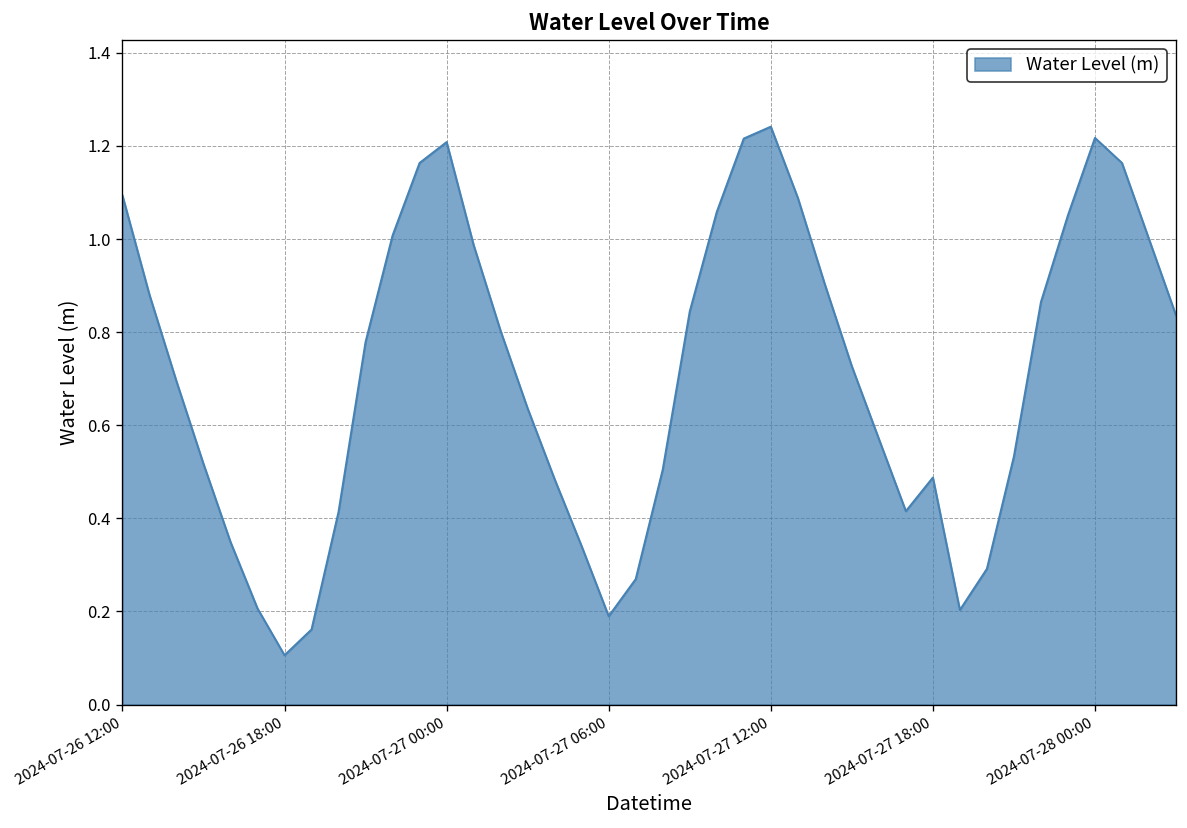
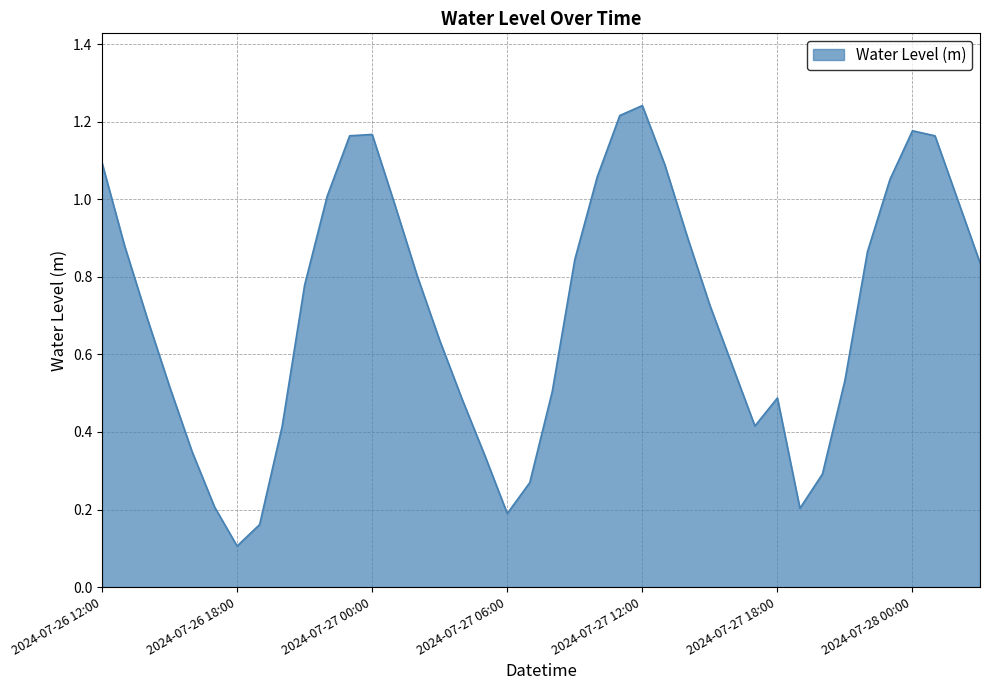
2024-07-27 00:00: 1.21 -> 1.17
2024-07-28 00:00: 1.22 -> 1.18
